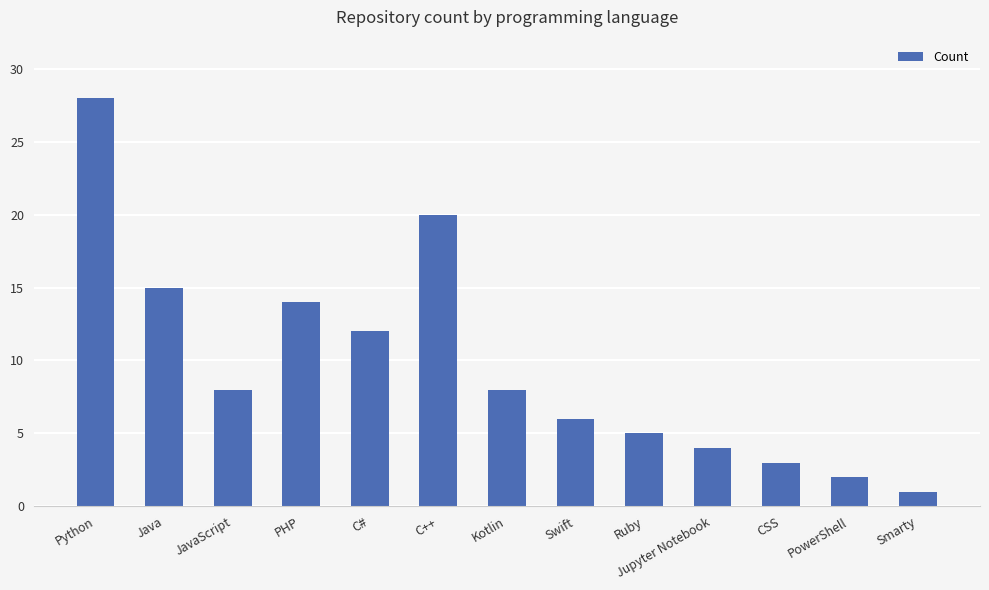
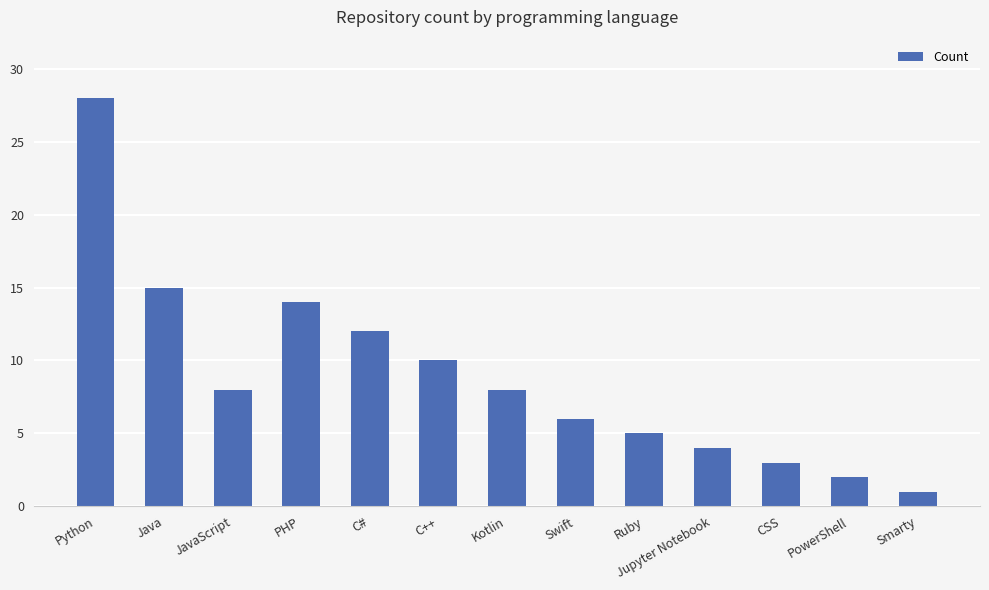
C++: 20 -> 10
